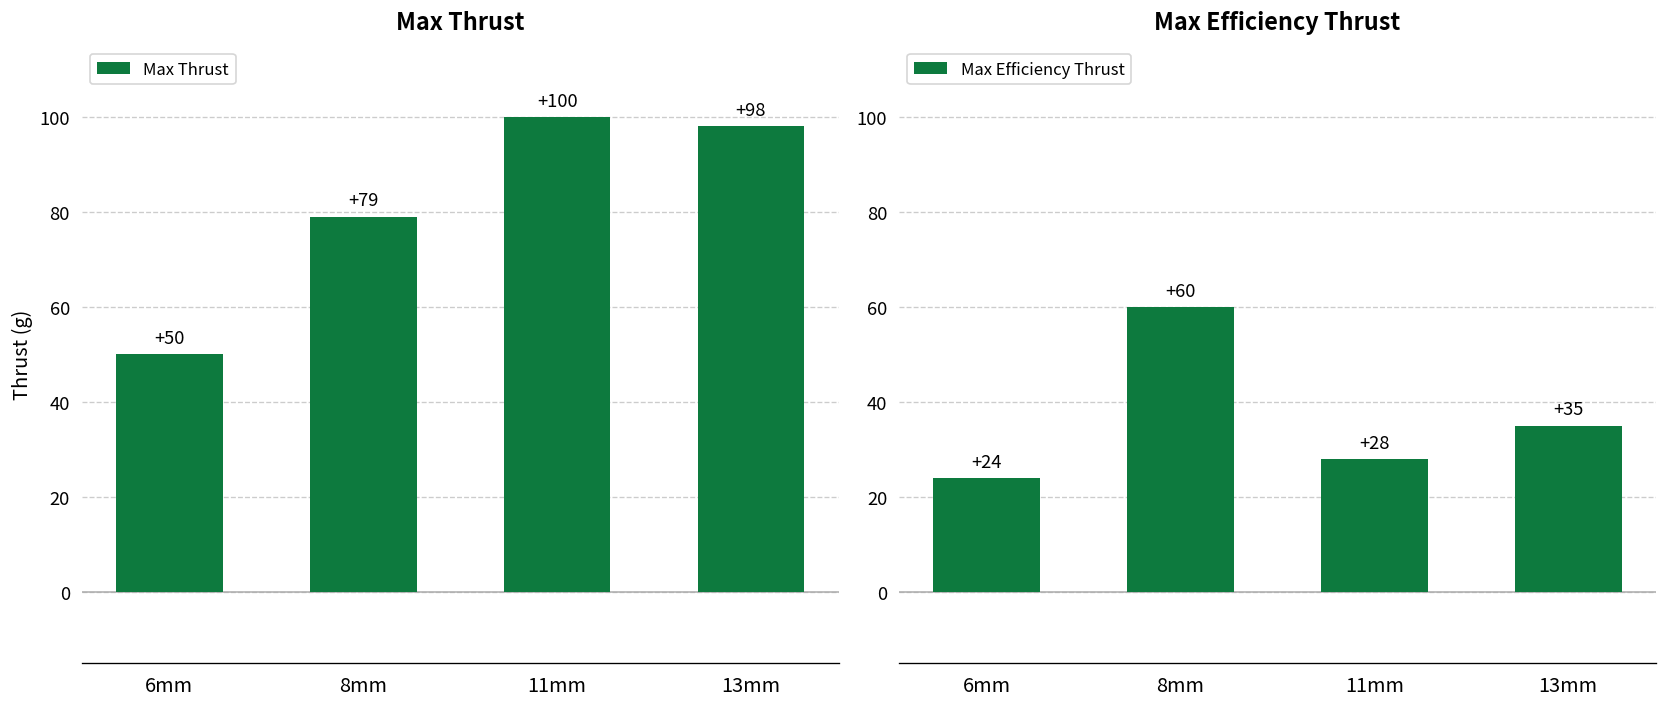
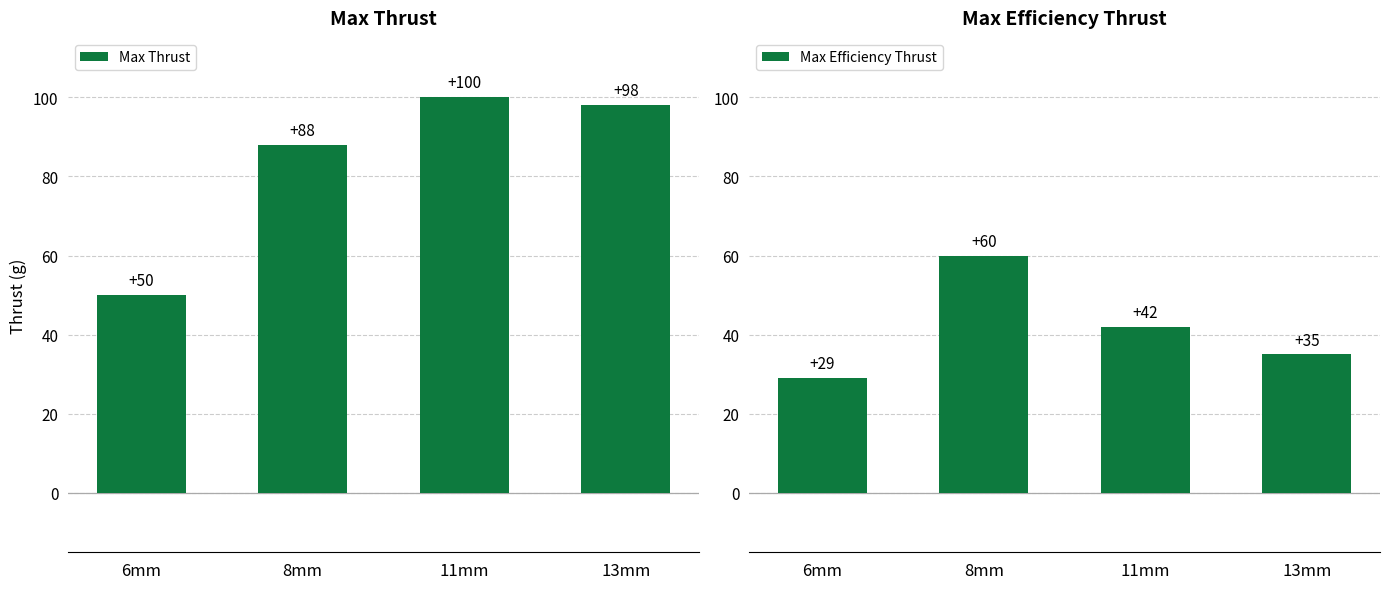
Max Thrust, 8mm: +79 -> +88
Max Efficiency Thrust, 6mm: +24 -> +29
Max Efficiency Thrust, 11mm: +28 -> +42
